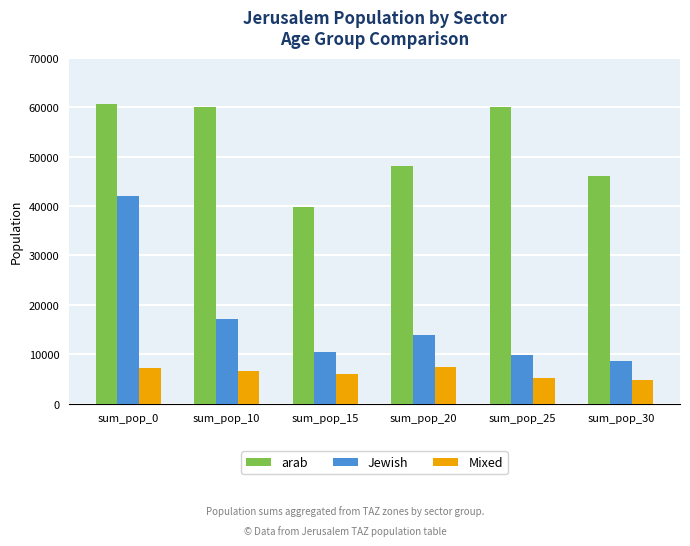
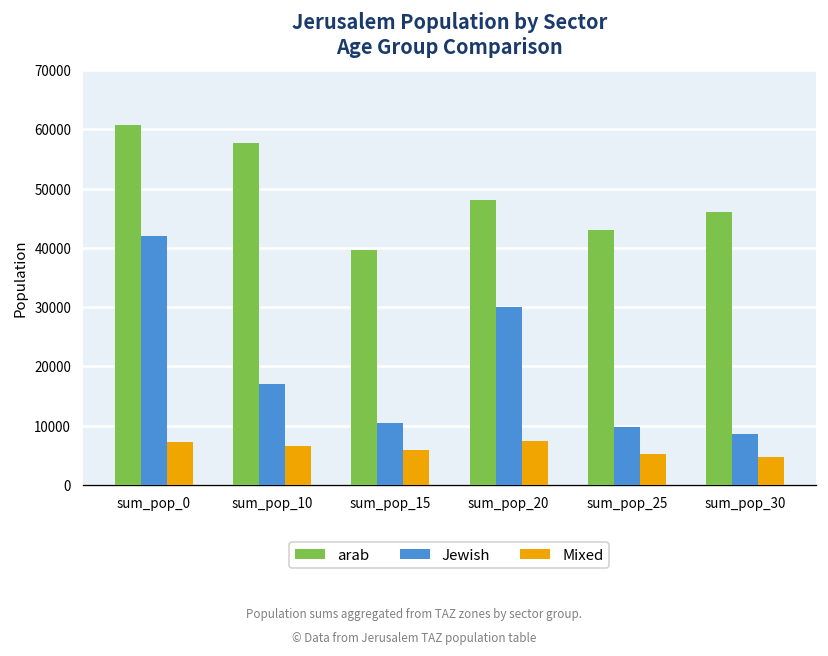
arab, sum_pop_10: 60000 -> 58000
Jewish, sum_pop_20: 14000 -> 30000
arab, sum_pop_25: 60000 -> 43000
